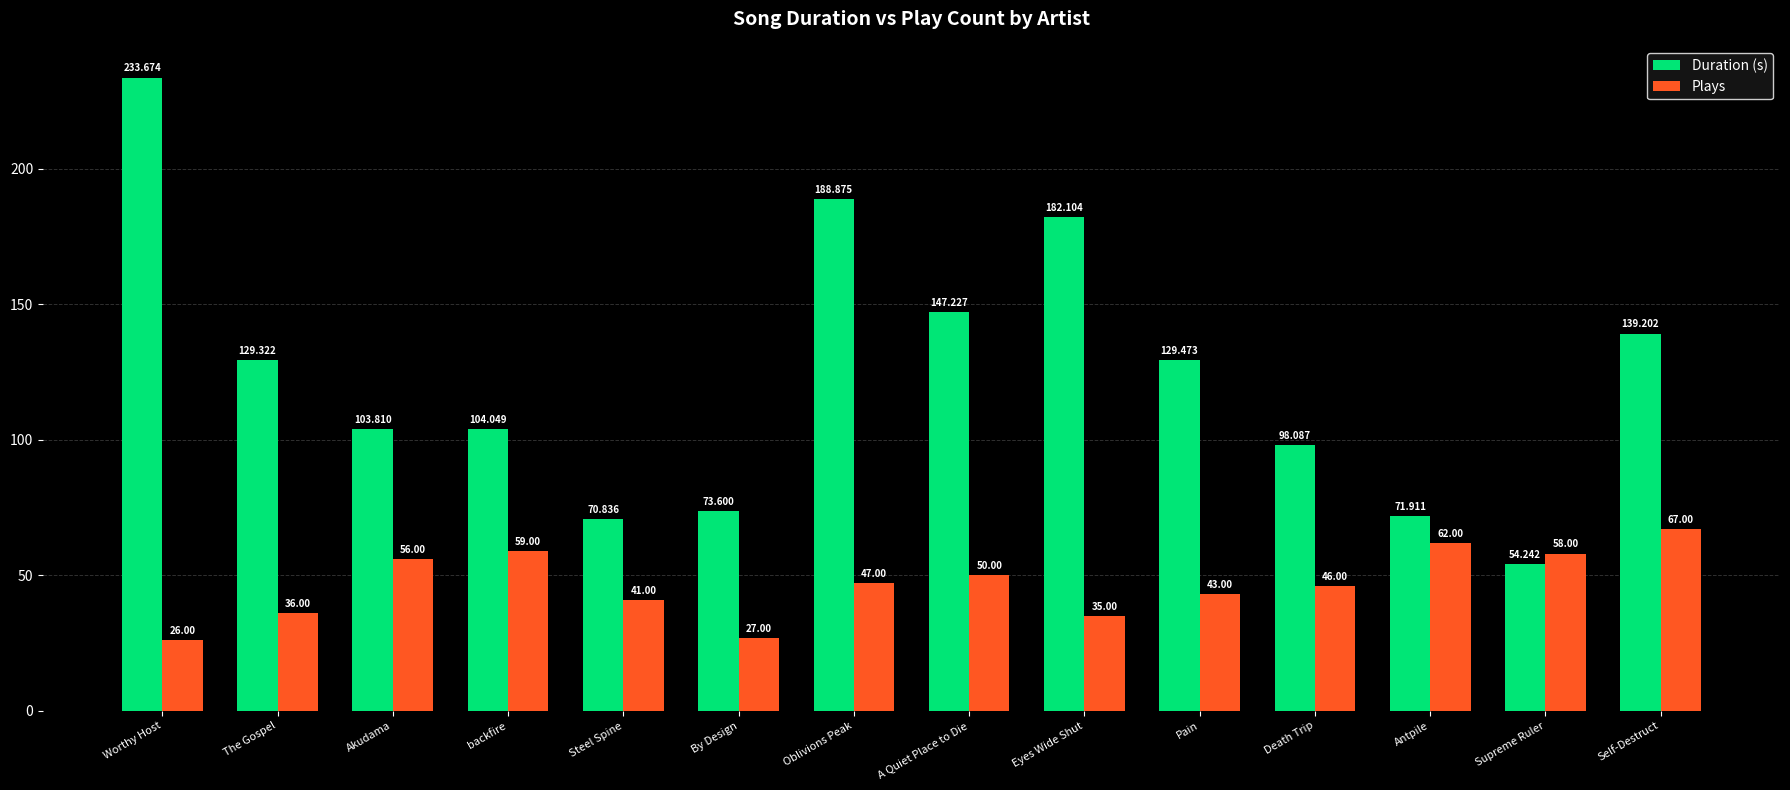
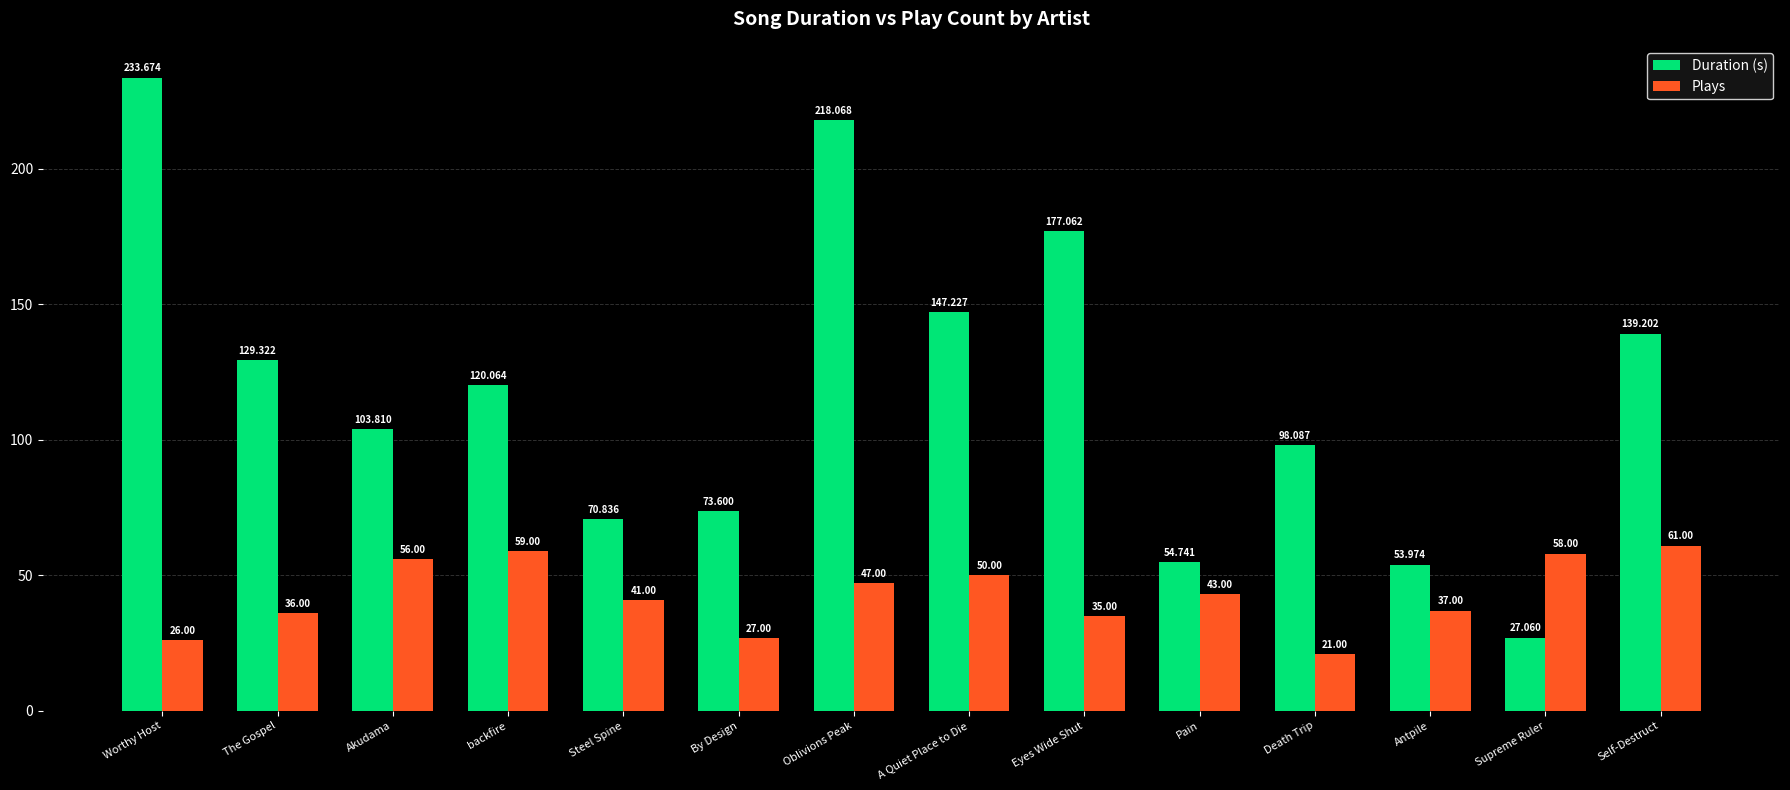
Duration (s), backfire: 104.049 -> 120.064
Duration (s), Oblivions Peak: 188.875 -> 218.068
Duration (s), Eyes Wide Shut: 182.104 -> 177.062
Duration (s), Pain: 129.473 -> 54.741
Plays, Death Trip: 46.00 -> 21.00
Duration (s), Antpile: 71.911 -> 53.974
Plays, Antpile: 62.00 -> 37.00
Duration (s), Supreme Ruler: 54.242 -> 27.060
Plays, Self-Destruct: 67.00 -> 61.00
